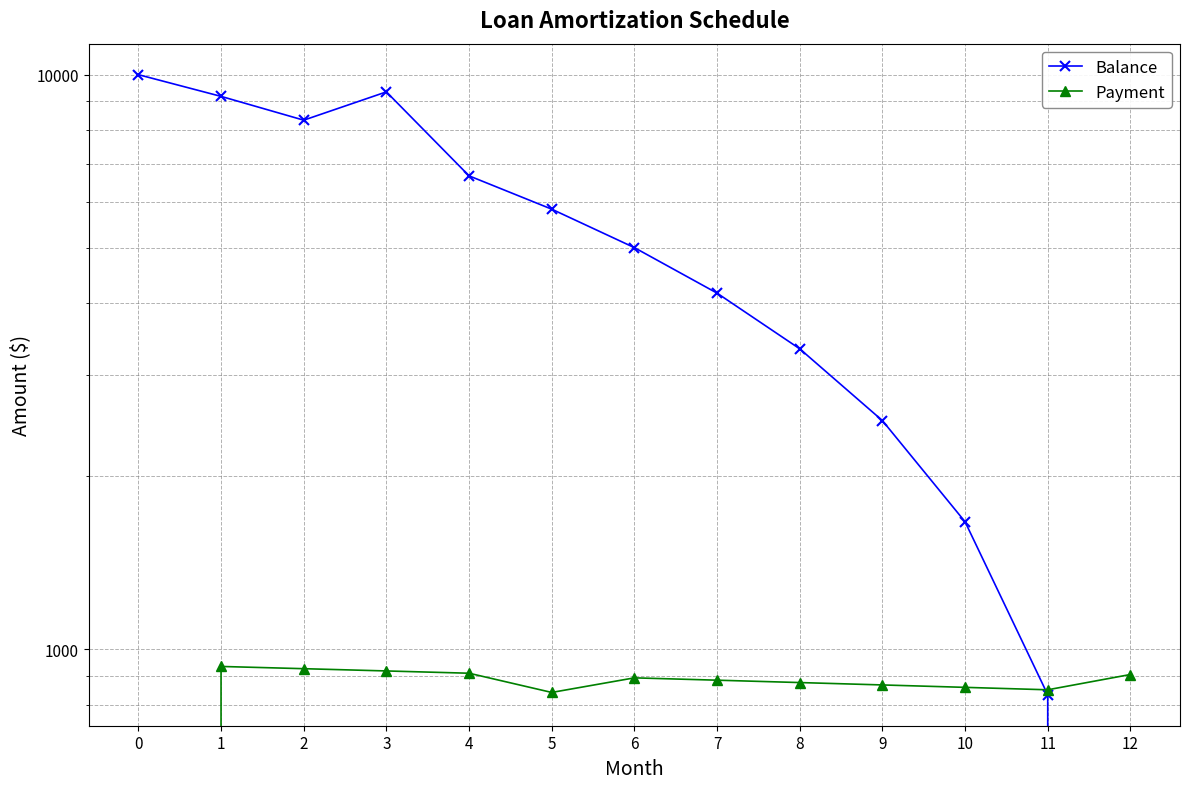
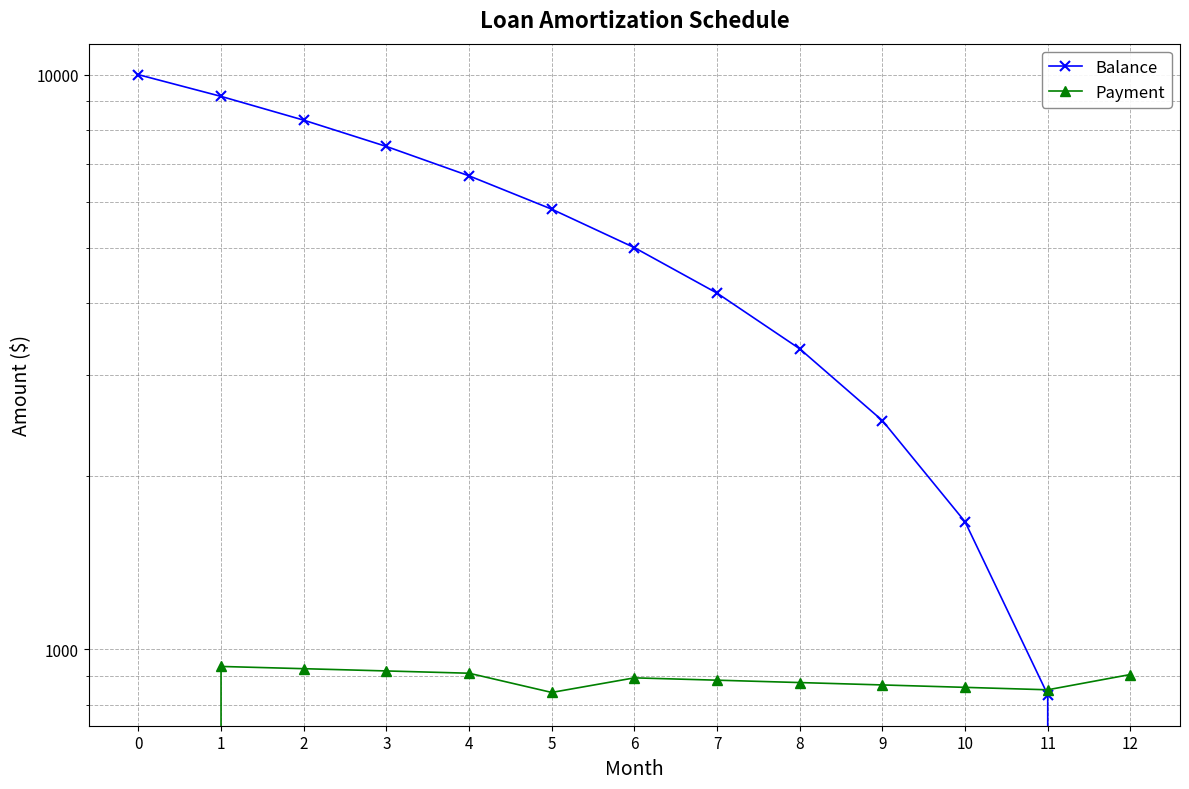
Balance, 3: 9300 -> 7500
